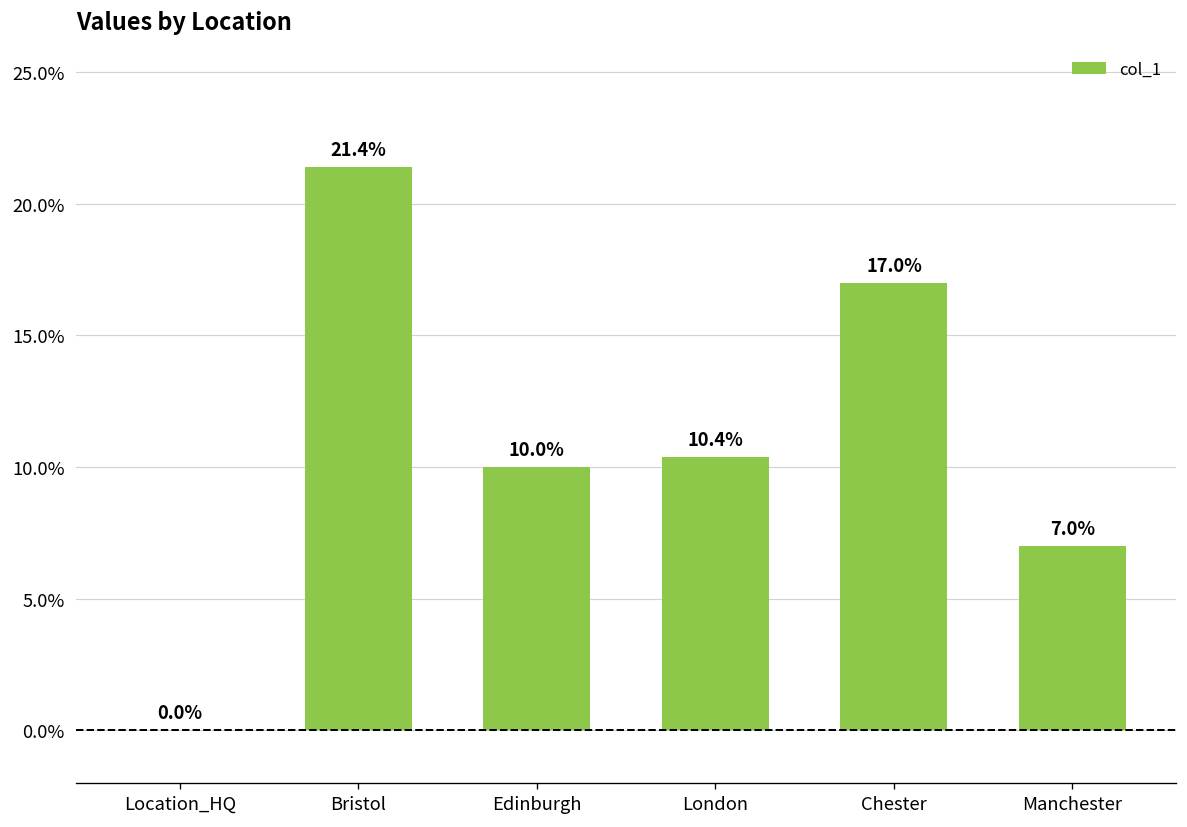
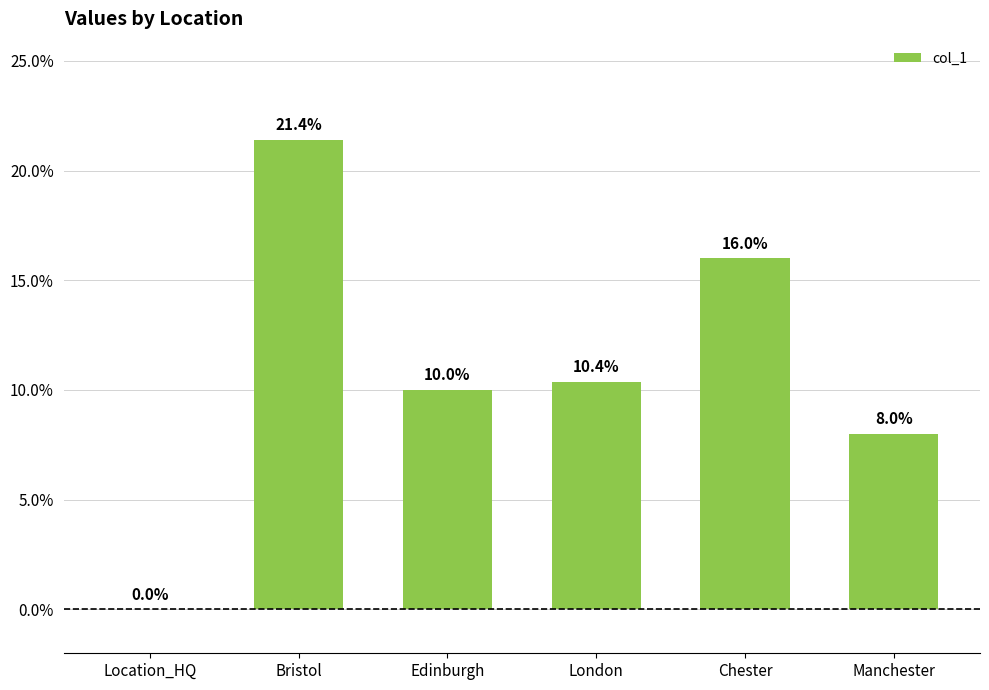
Chester: 17.0% -> 16.0%
Manchester: 7.0% -> 8.0%
